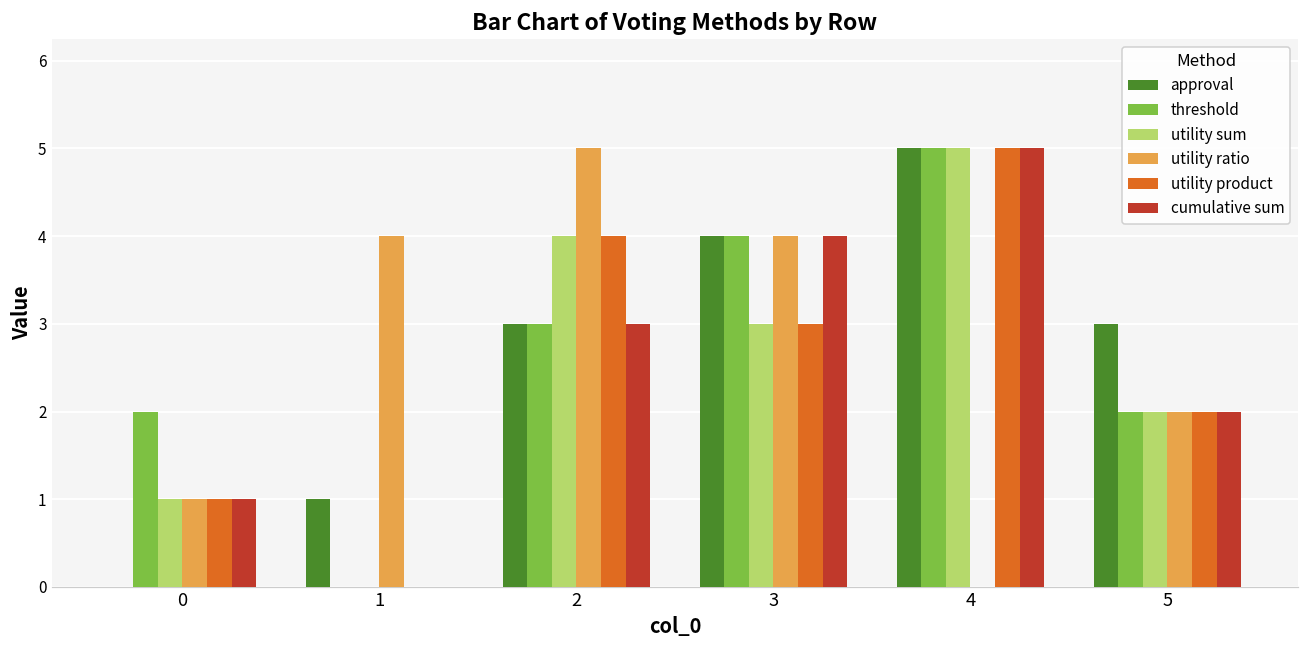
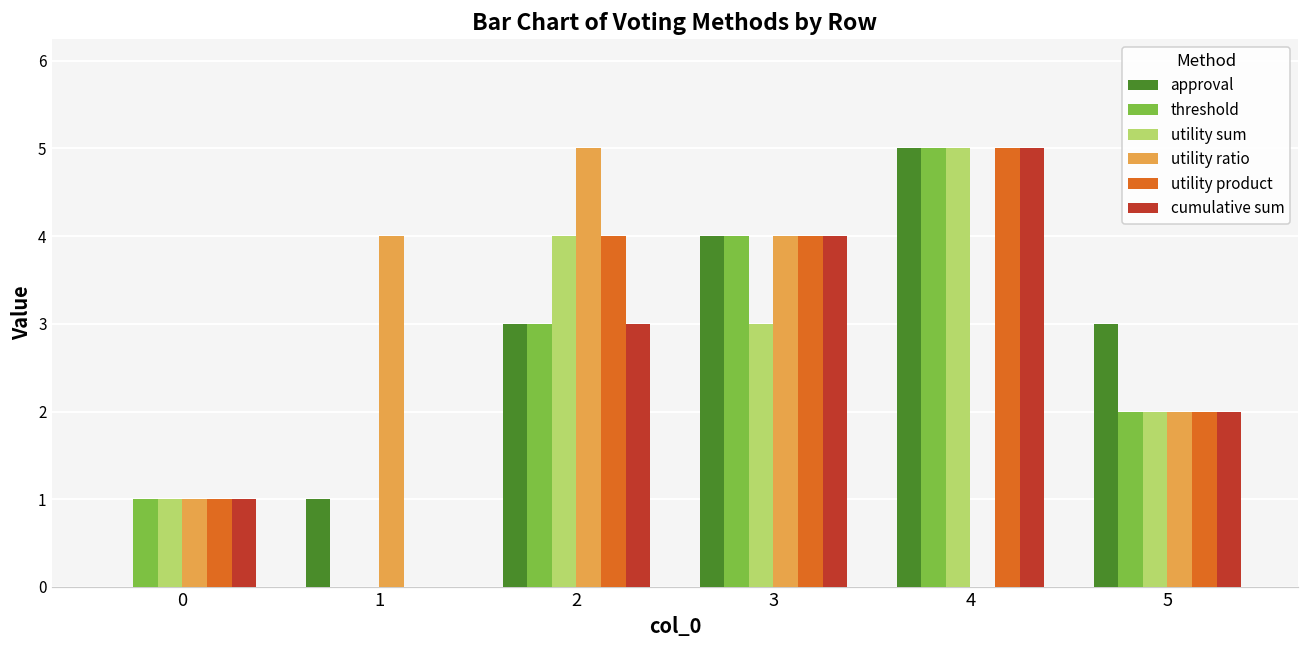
threshold, 0: 2 -> 1
utility product, 3: 3 -> 4
